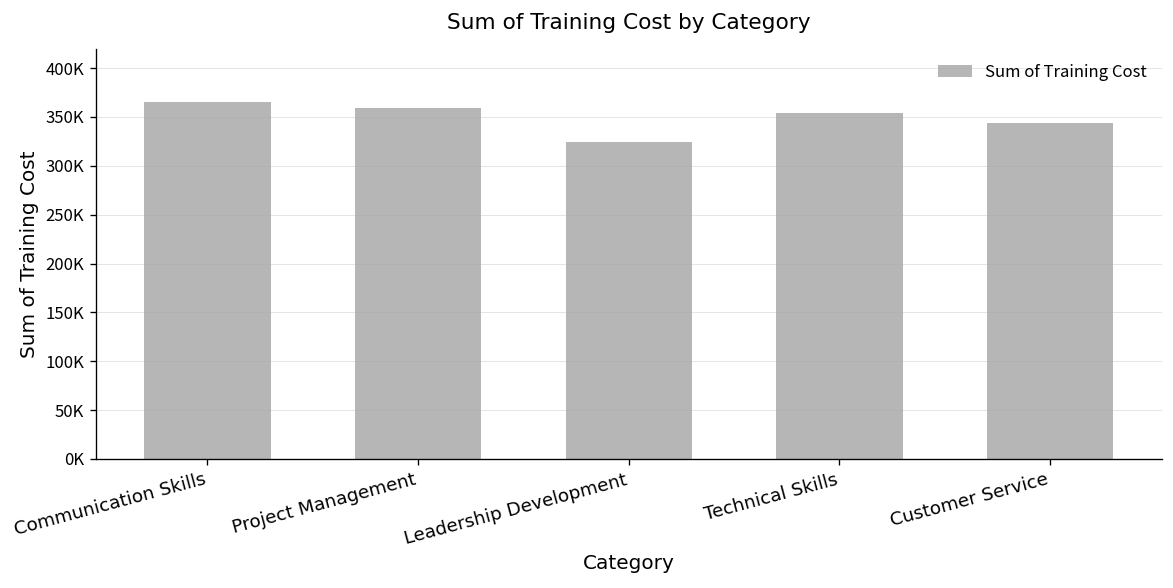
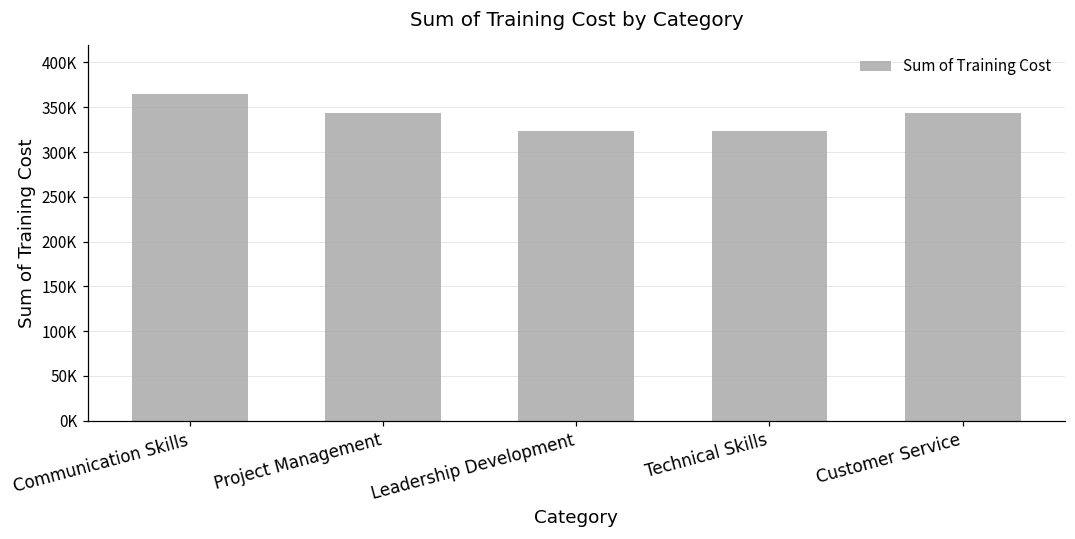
Project Management: 360000 -> 340000
Technical Skills: 350000 -> 320000
